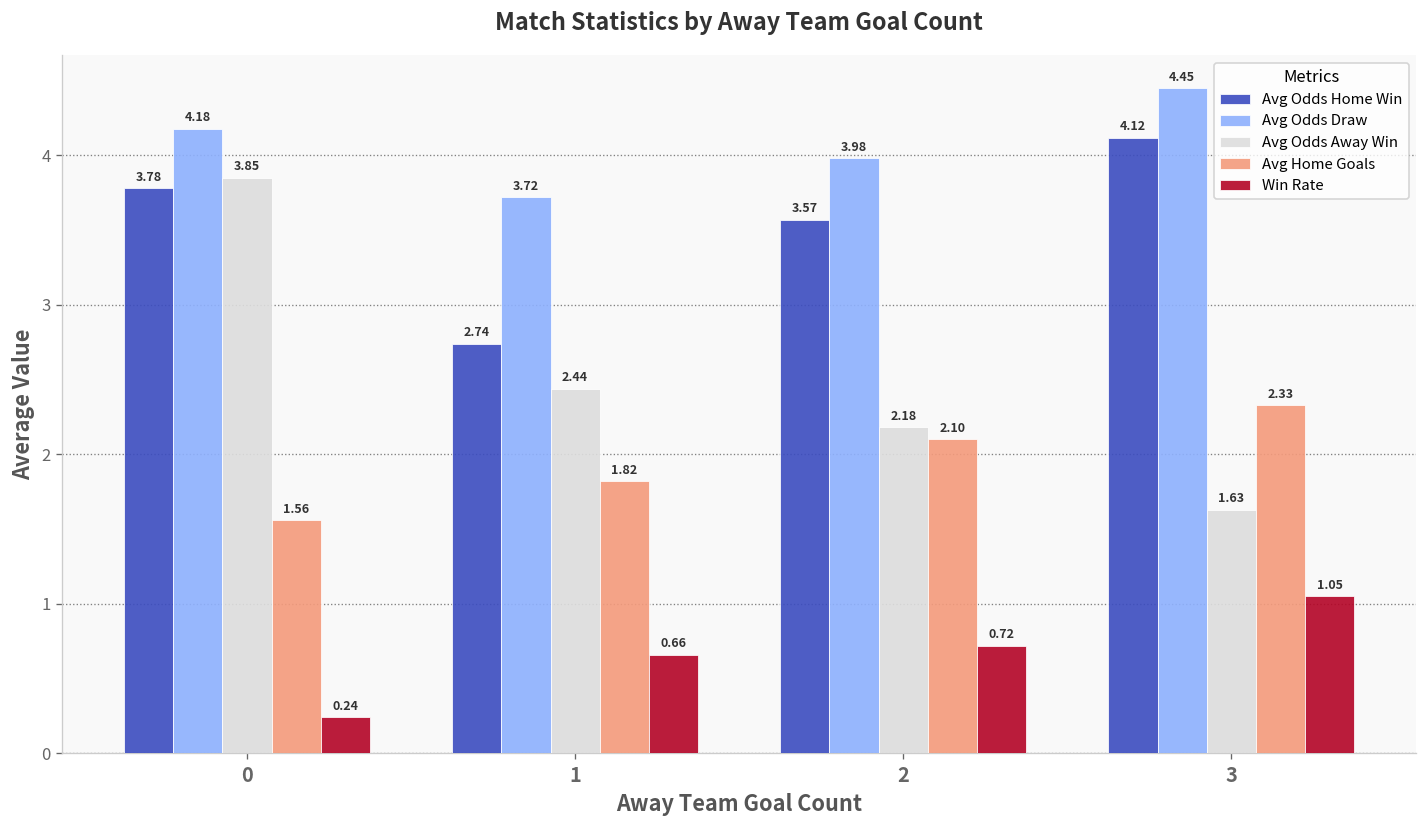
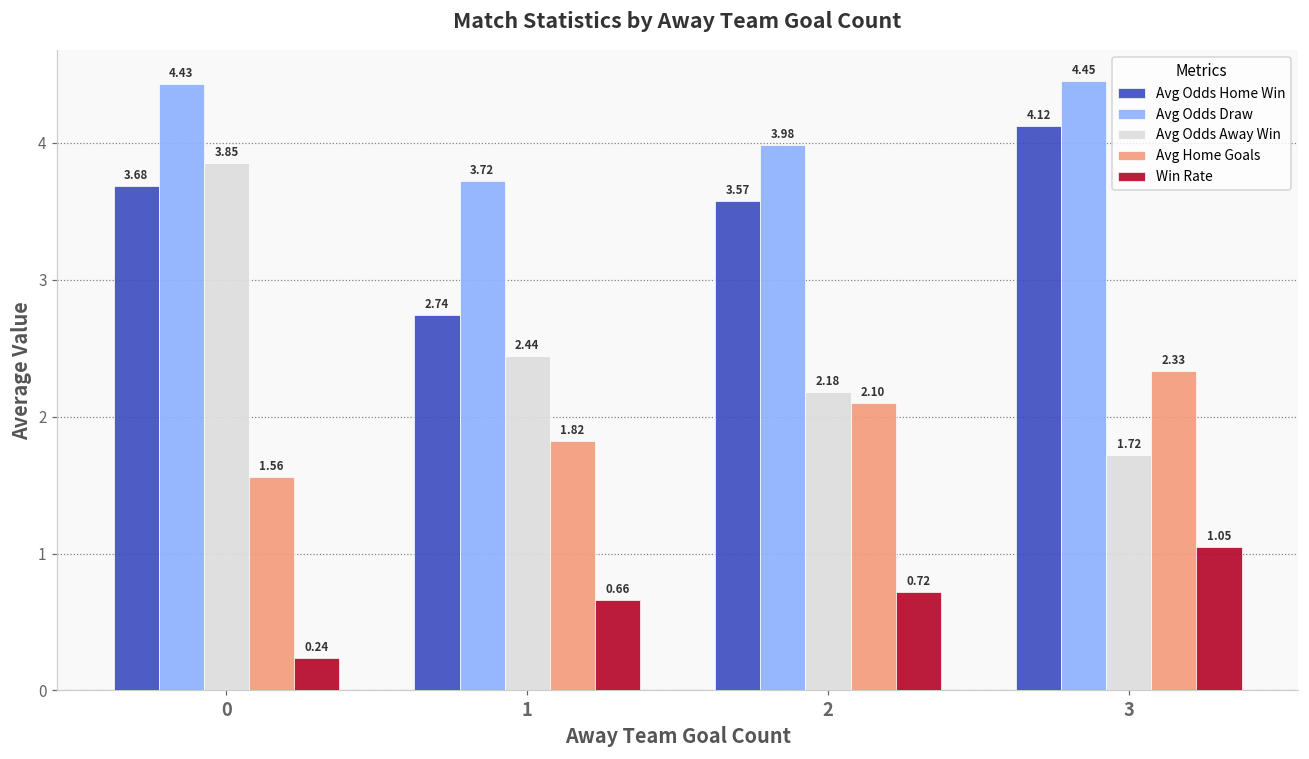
Avg Odds Home Win, 0: 3.78 -> 3.68
Avg Odds Draw, 0: 4.18 -> 4.43
Avg Odds Away Win, 3: 1.63 -> 1.72
